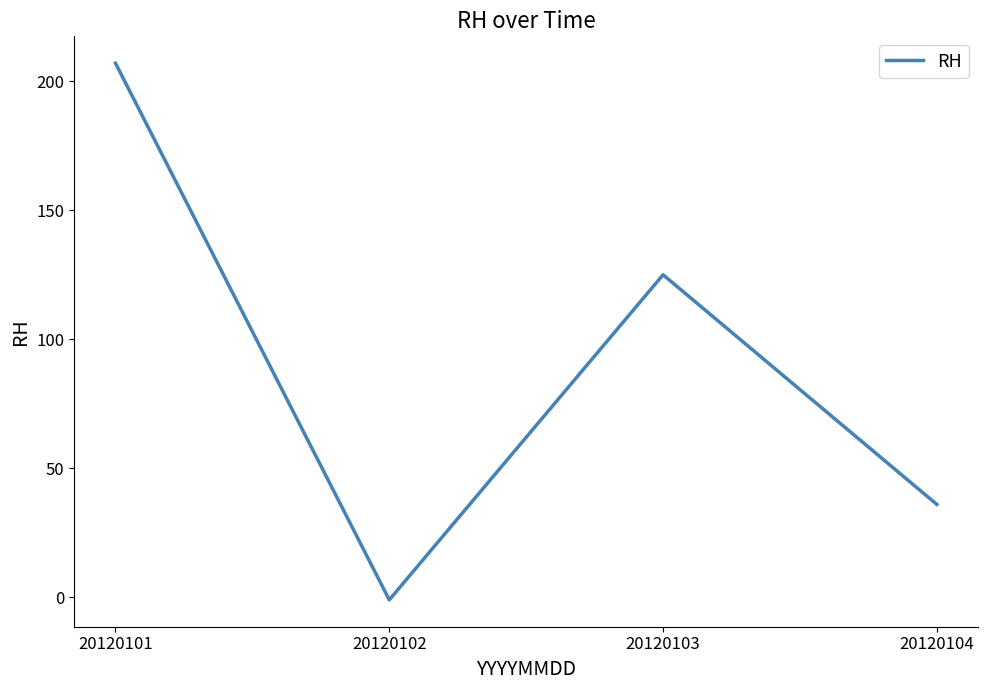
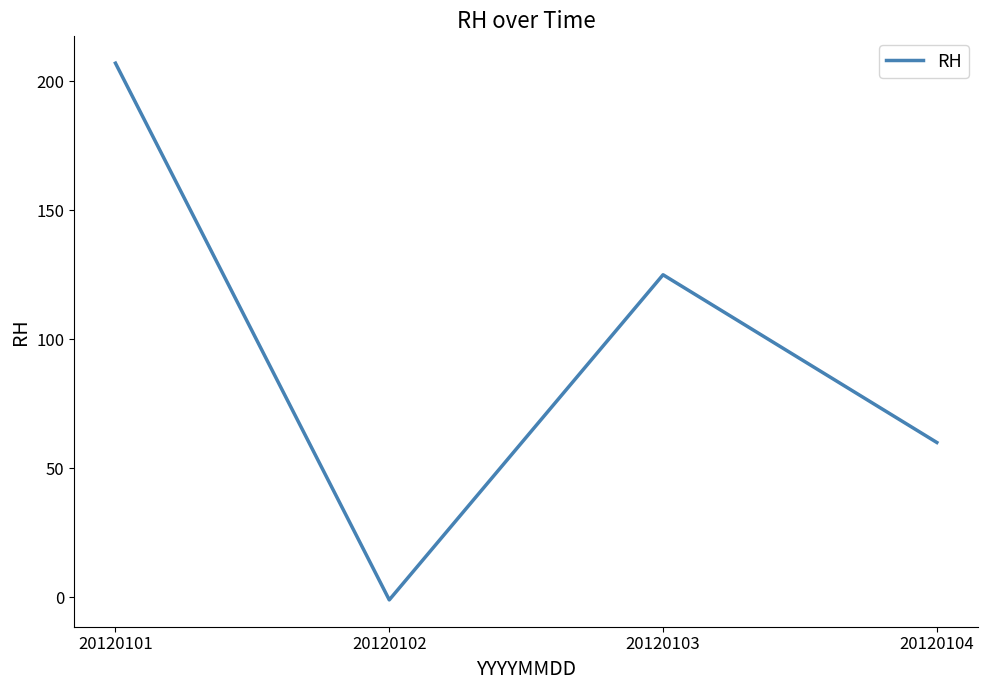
20120104: 36 -> 60
